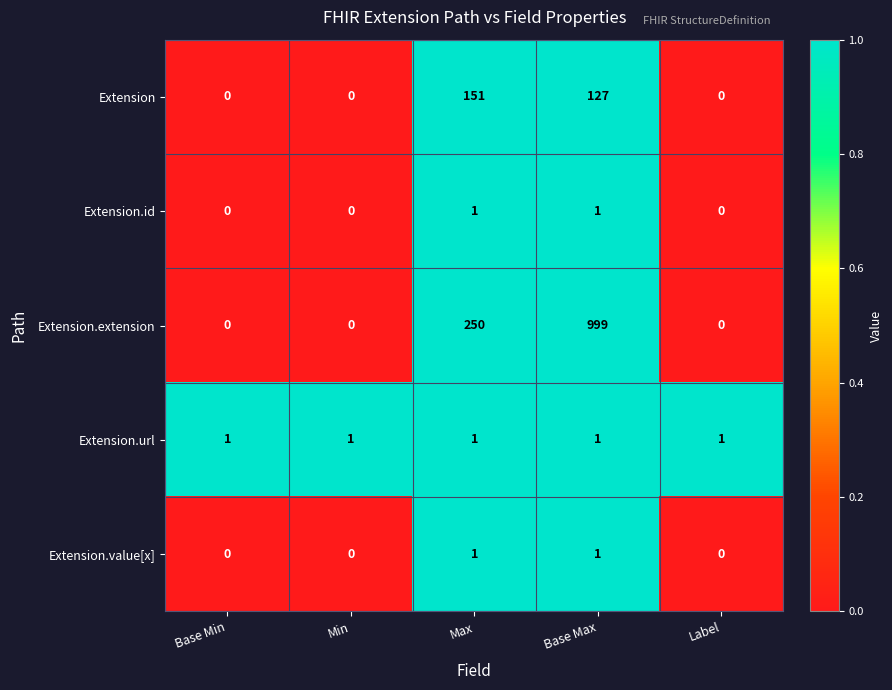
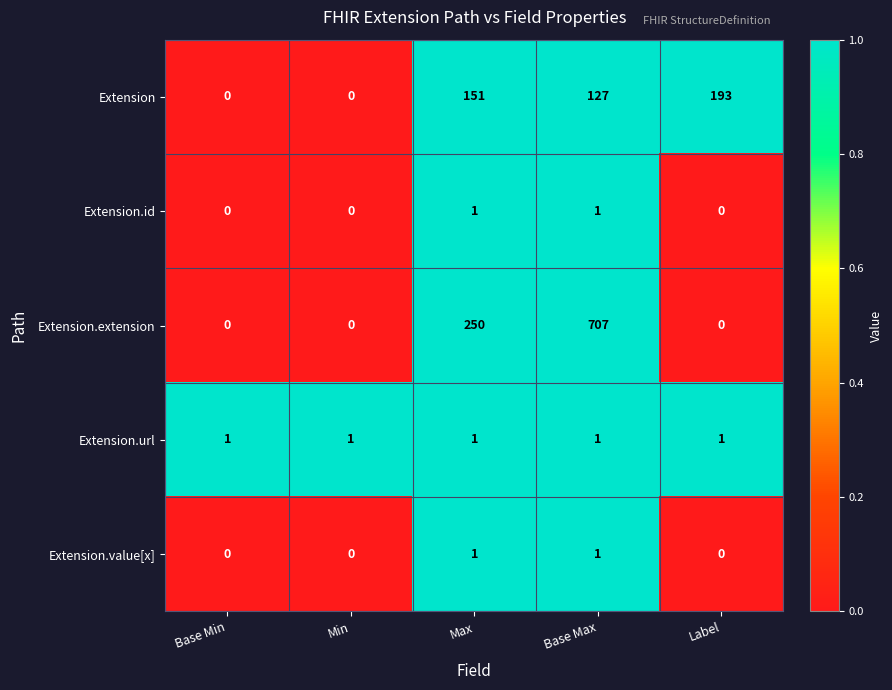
Extension, Label: 0 -> 193
Extension.extension, Base Max: 999 -> 707
